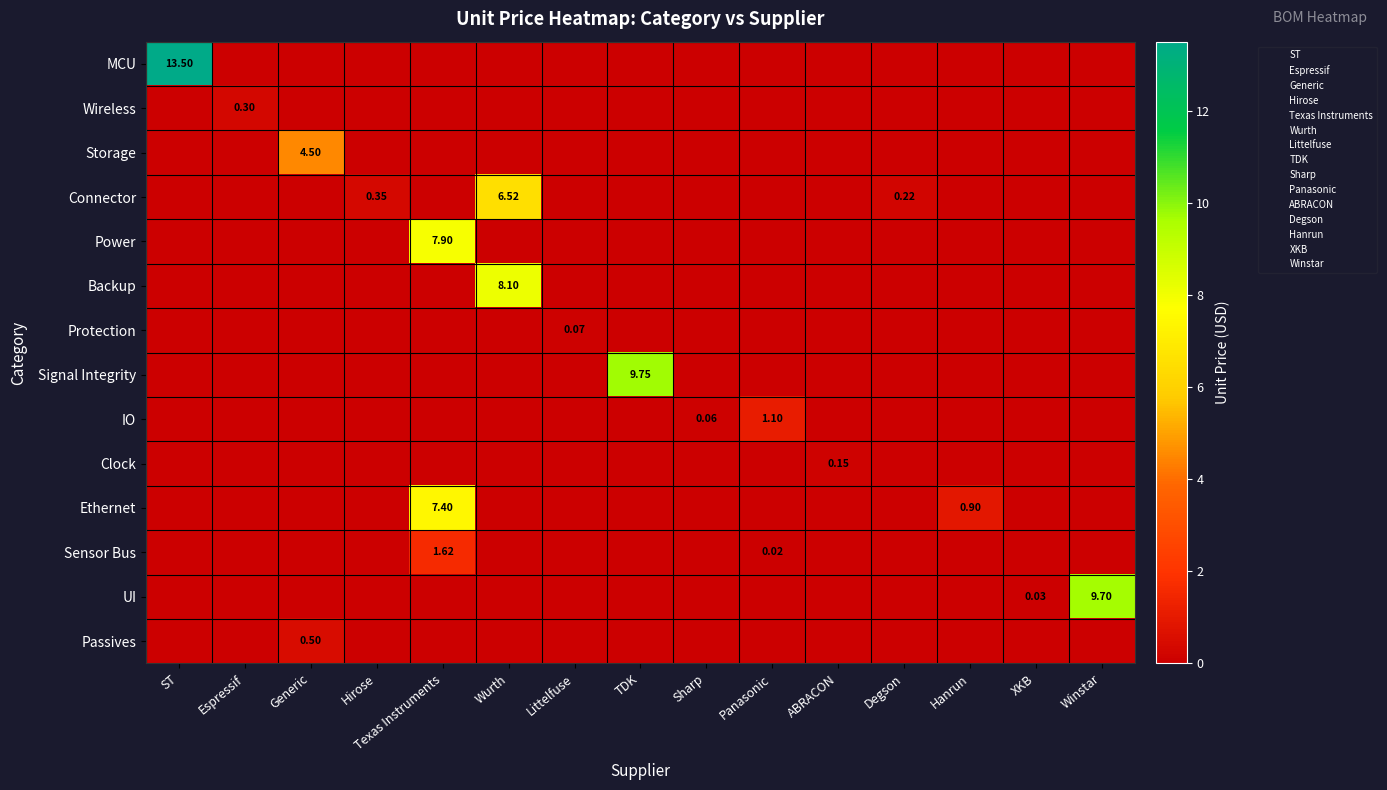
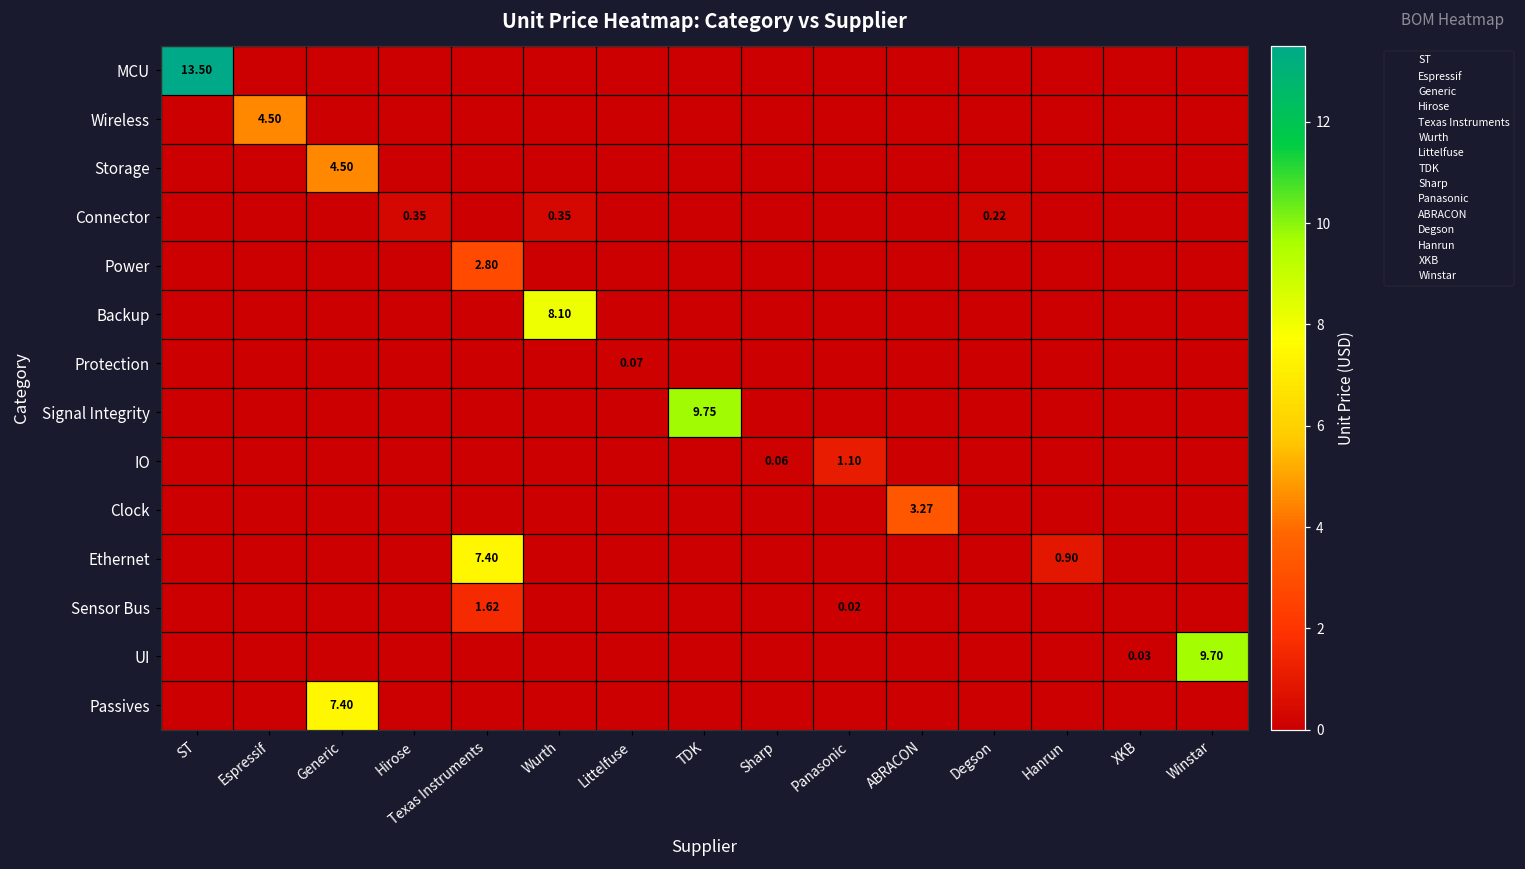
Wireless, Espressif: 0.30 -> 4.50
Connector, Wurth: 6.52 -> 0.35
Power, Texas Instruments: 7.90 -> 2.80
Clock, ABRACON: 0.15 -> 3.27
Passives, Generic: 0.50 -> 7.40
